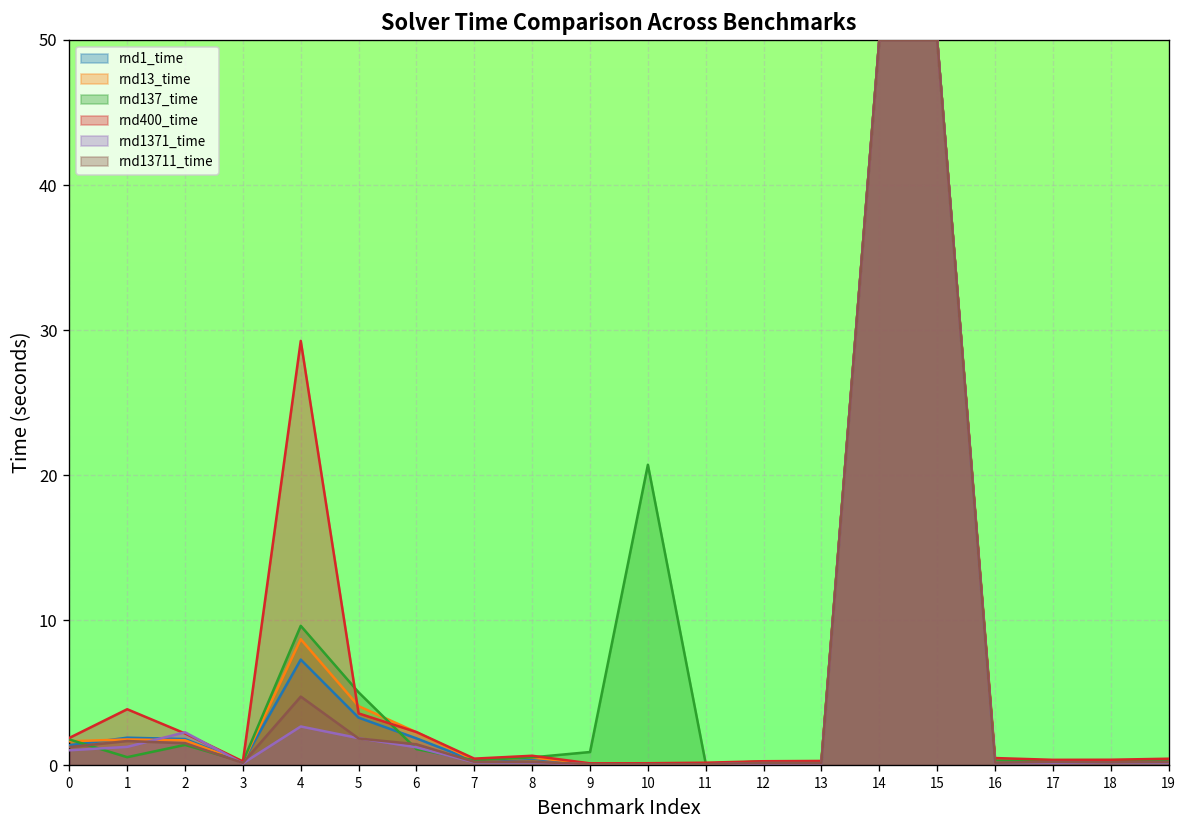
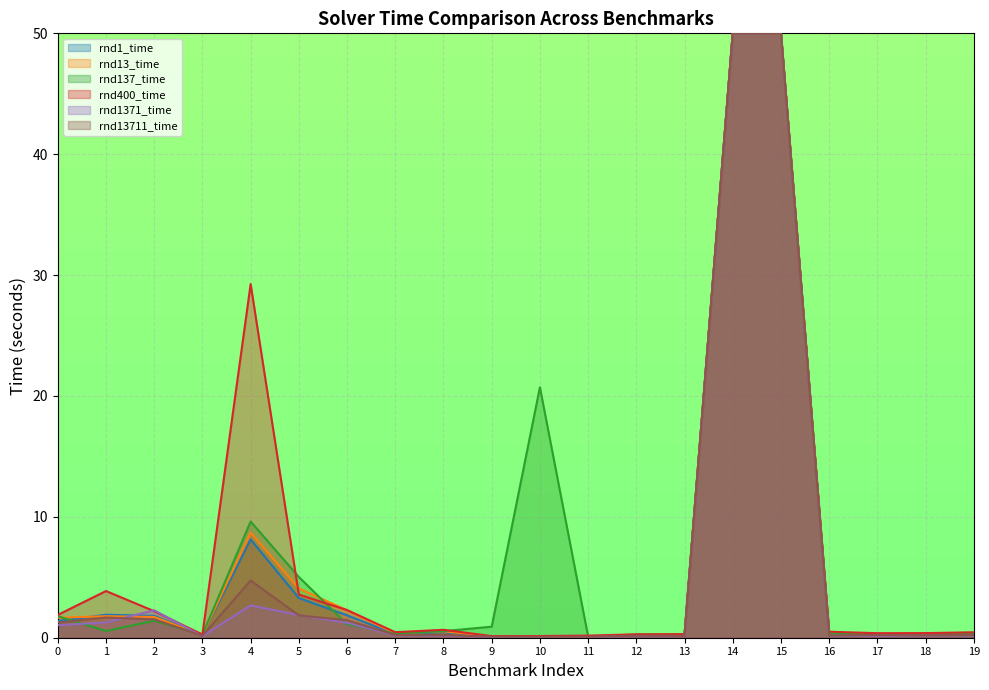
rnd1_time, 4: 7.3 -> 8.1
